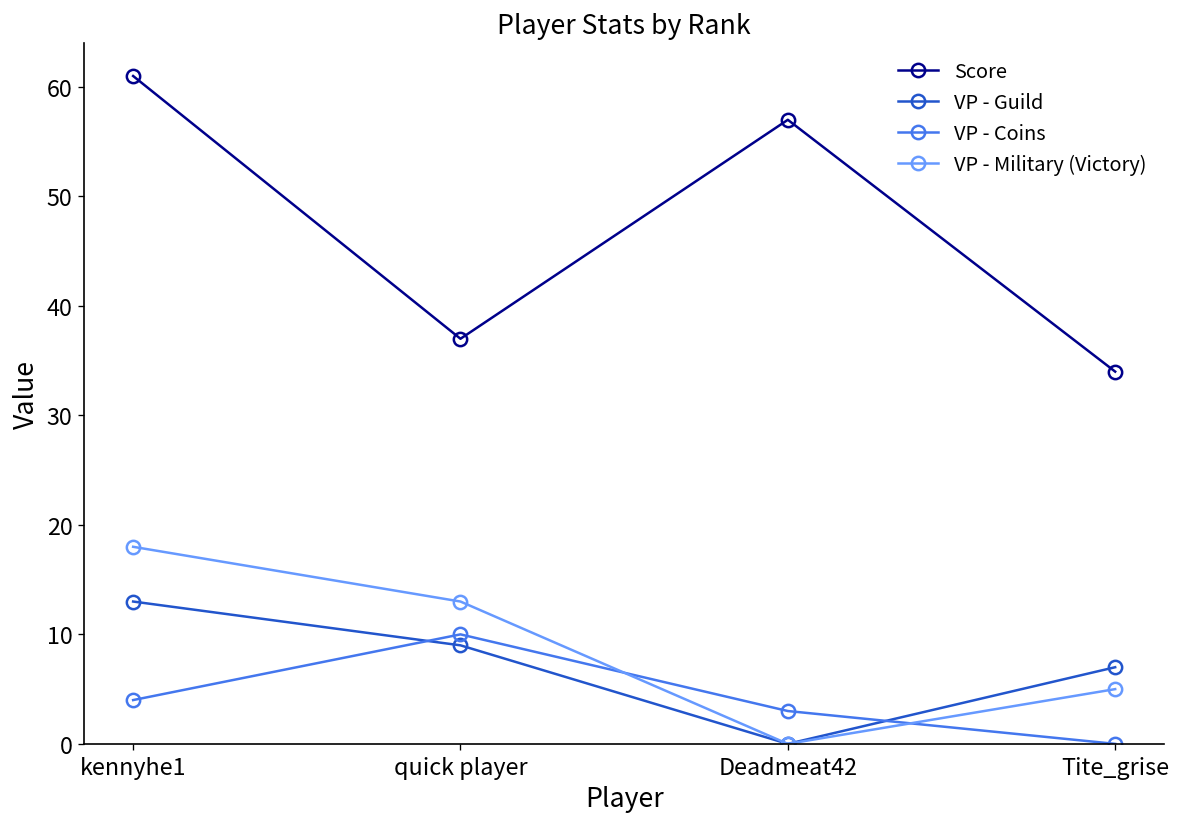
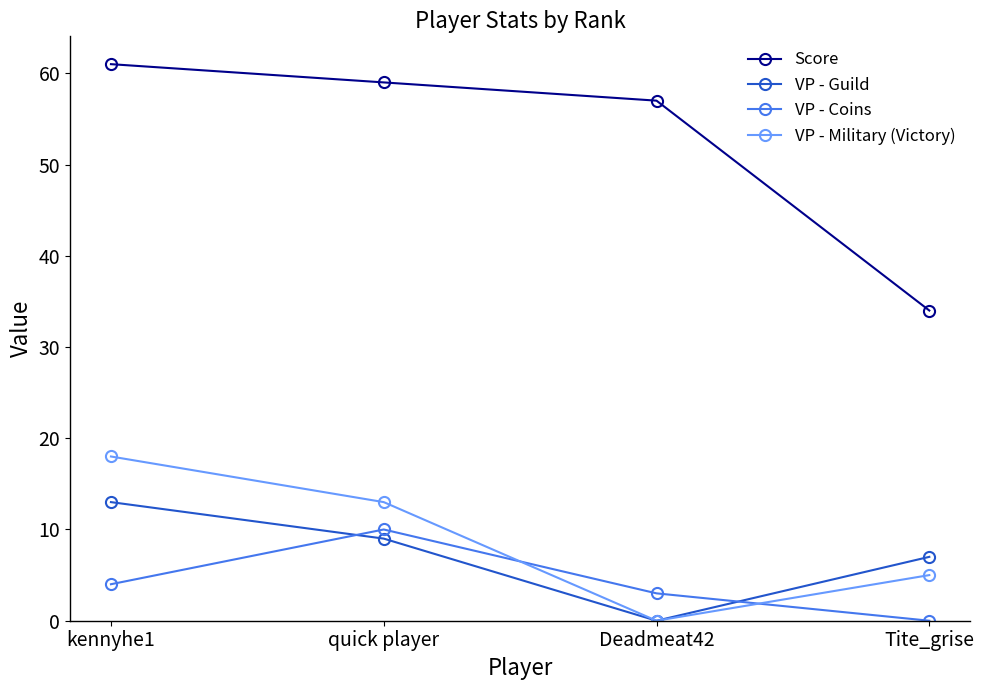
Score, quick player: 37 -> 59
